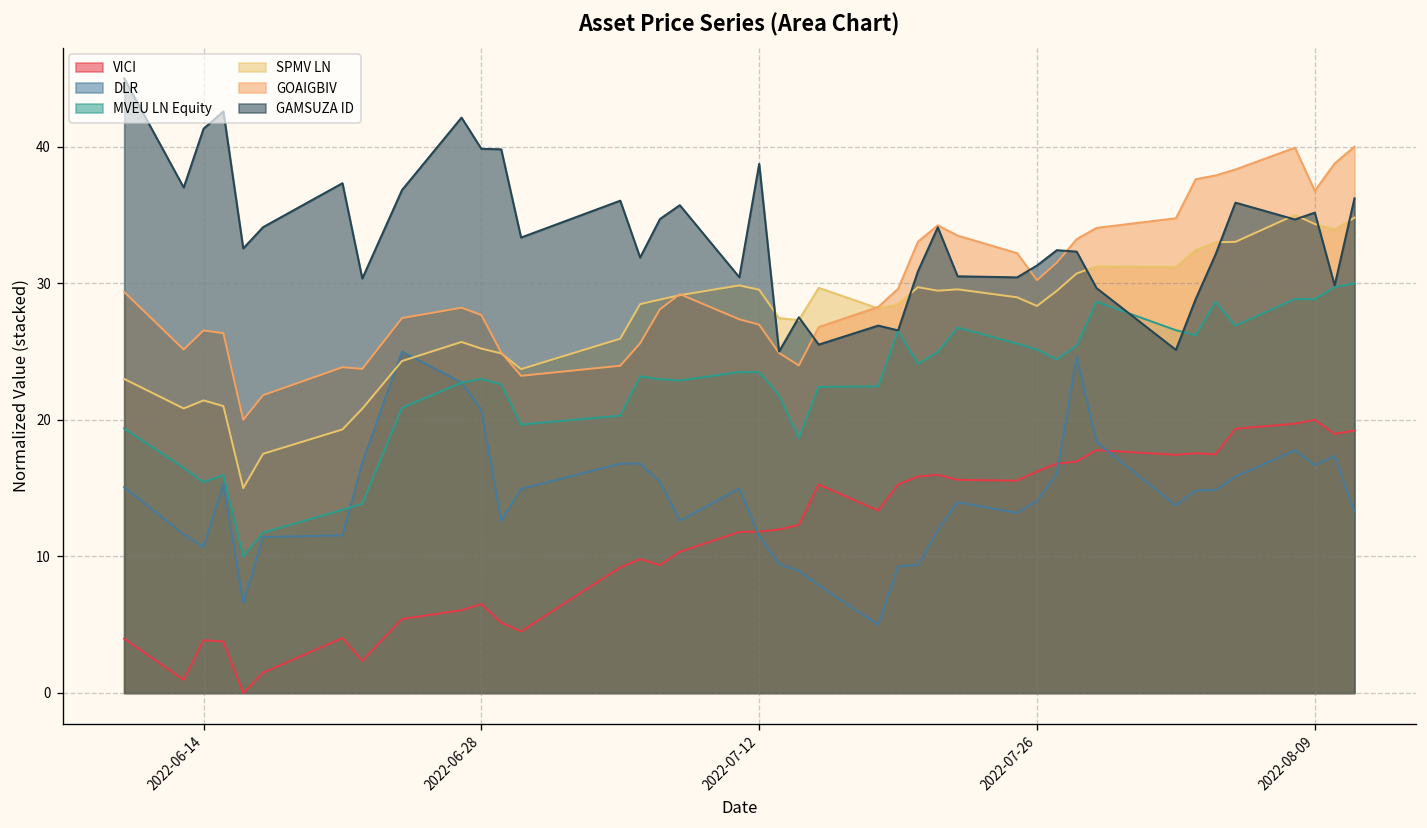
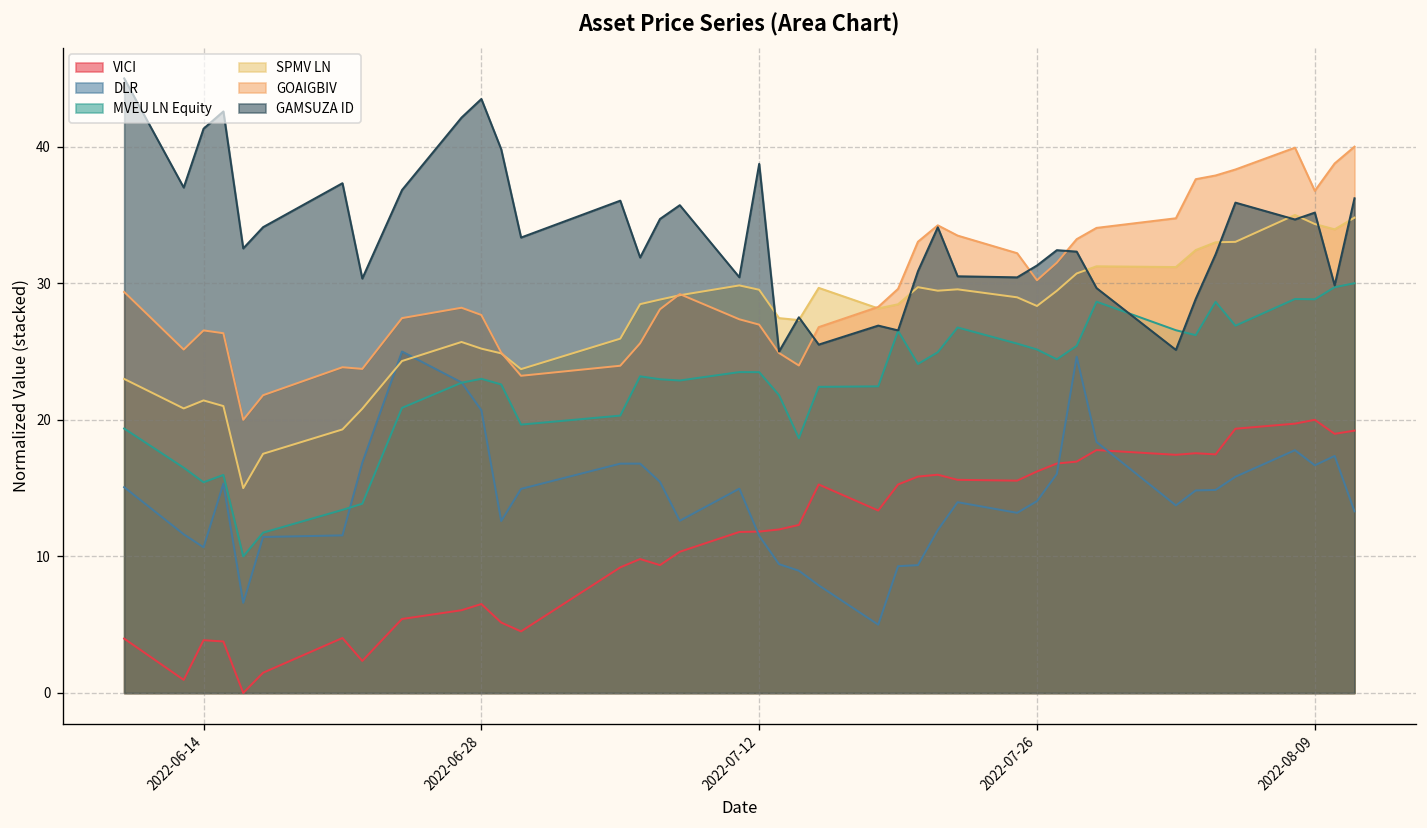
GAMSUZA ID, 2022-06-28: 39.8 -> 43.5
